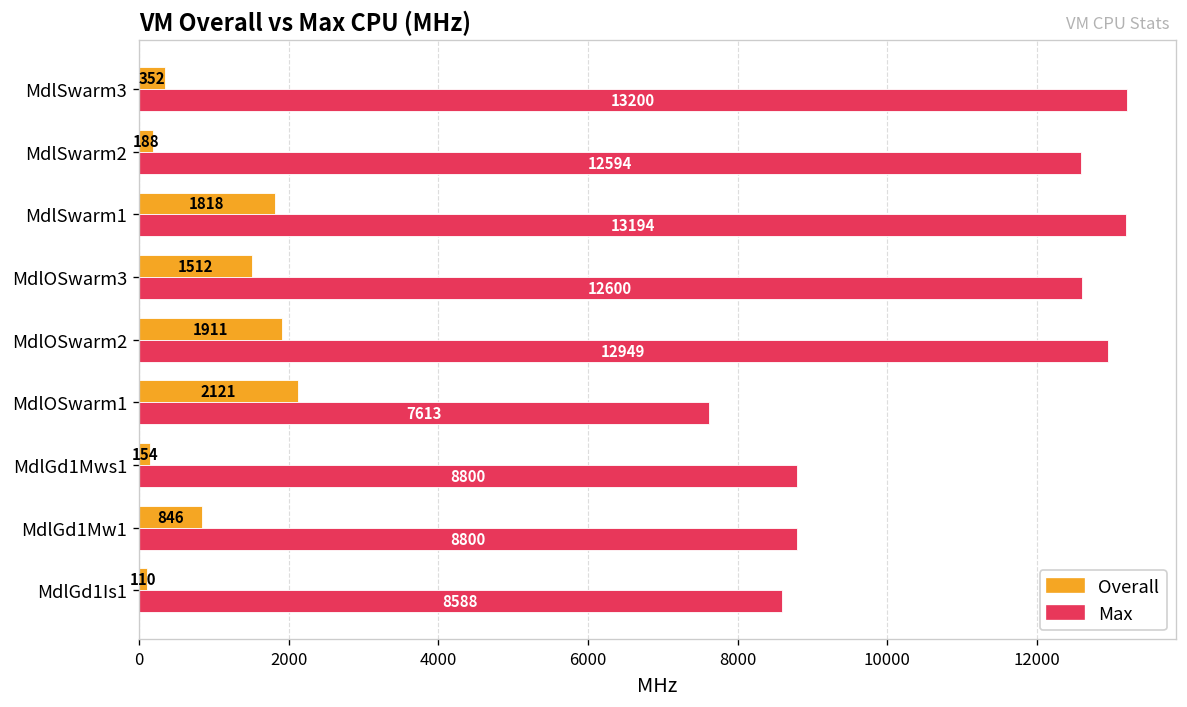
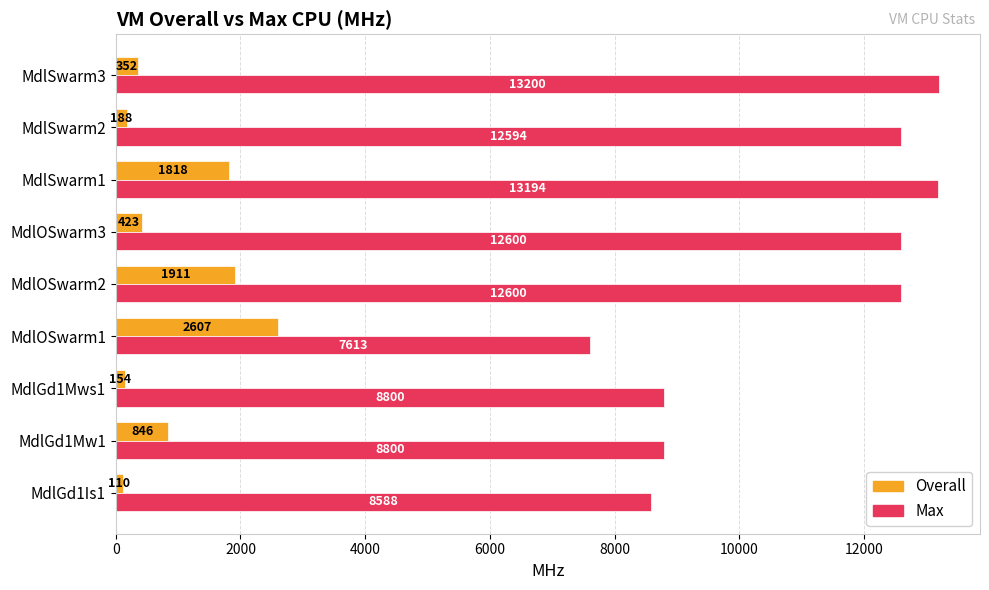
Overall, MdlOSwarm3: 1512 -> 423
Max, MdlOSwarm2: 12949 -> 12600
Overall, MdlOSwarm1: 2121 -> 2607
